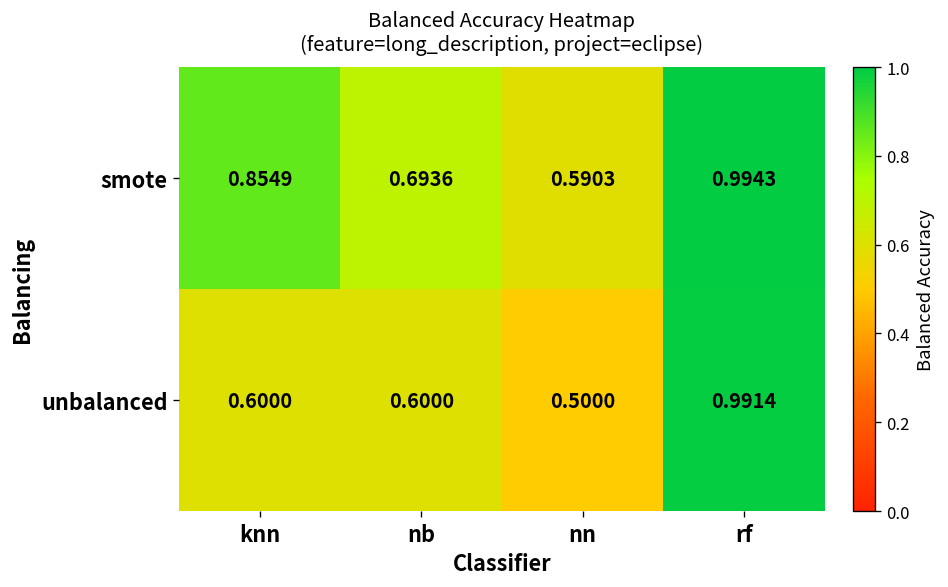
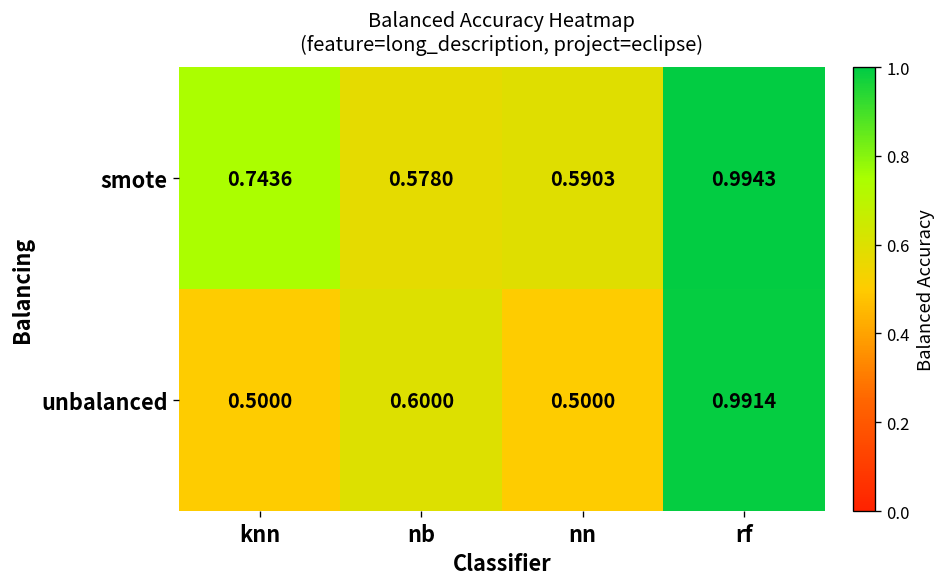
smote, knn: 0.8549 -> 0.7436
smote, nb: 0.6936 -> 0.5780
unbalanced, knn: 0.6000 -> 0.5000
